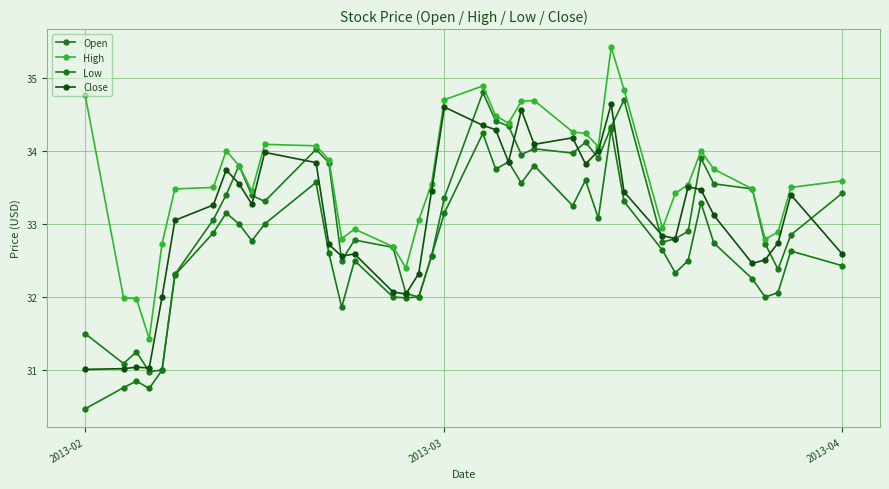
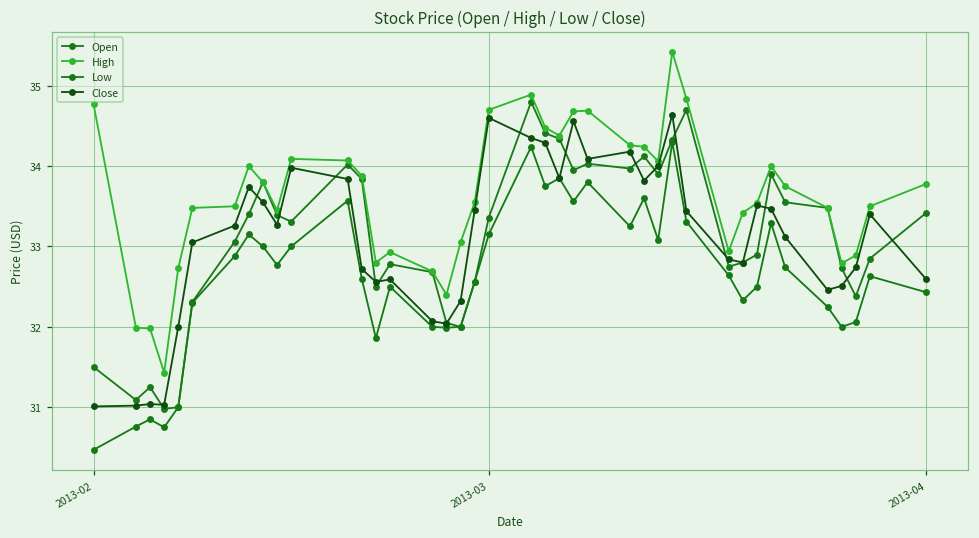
High, 2013-04: 33.6 -> 33.8
